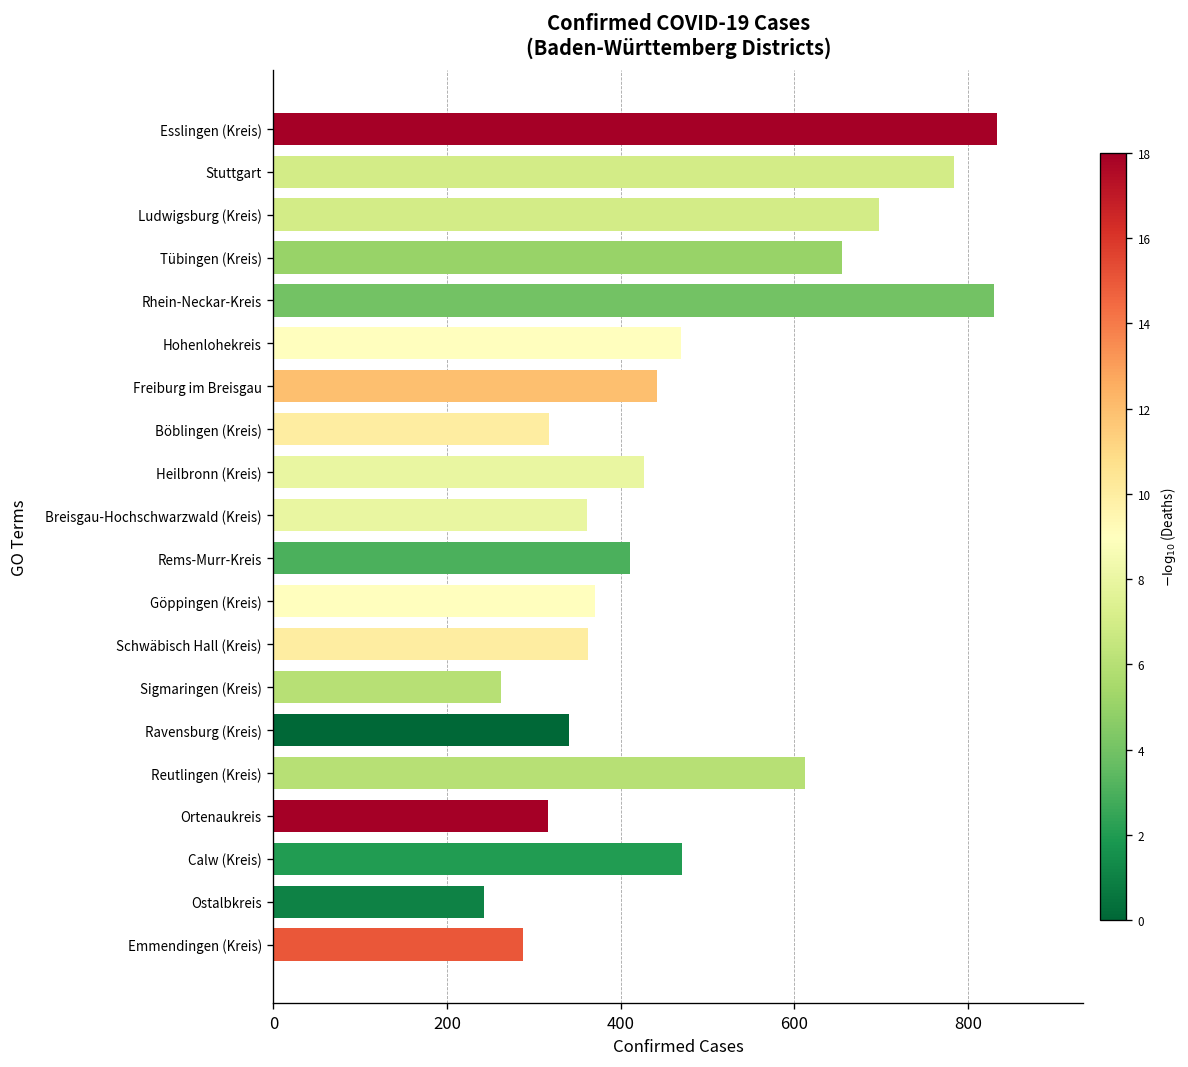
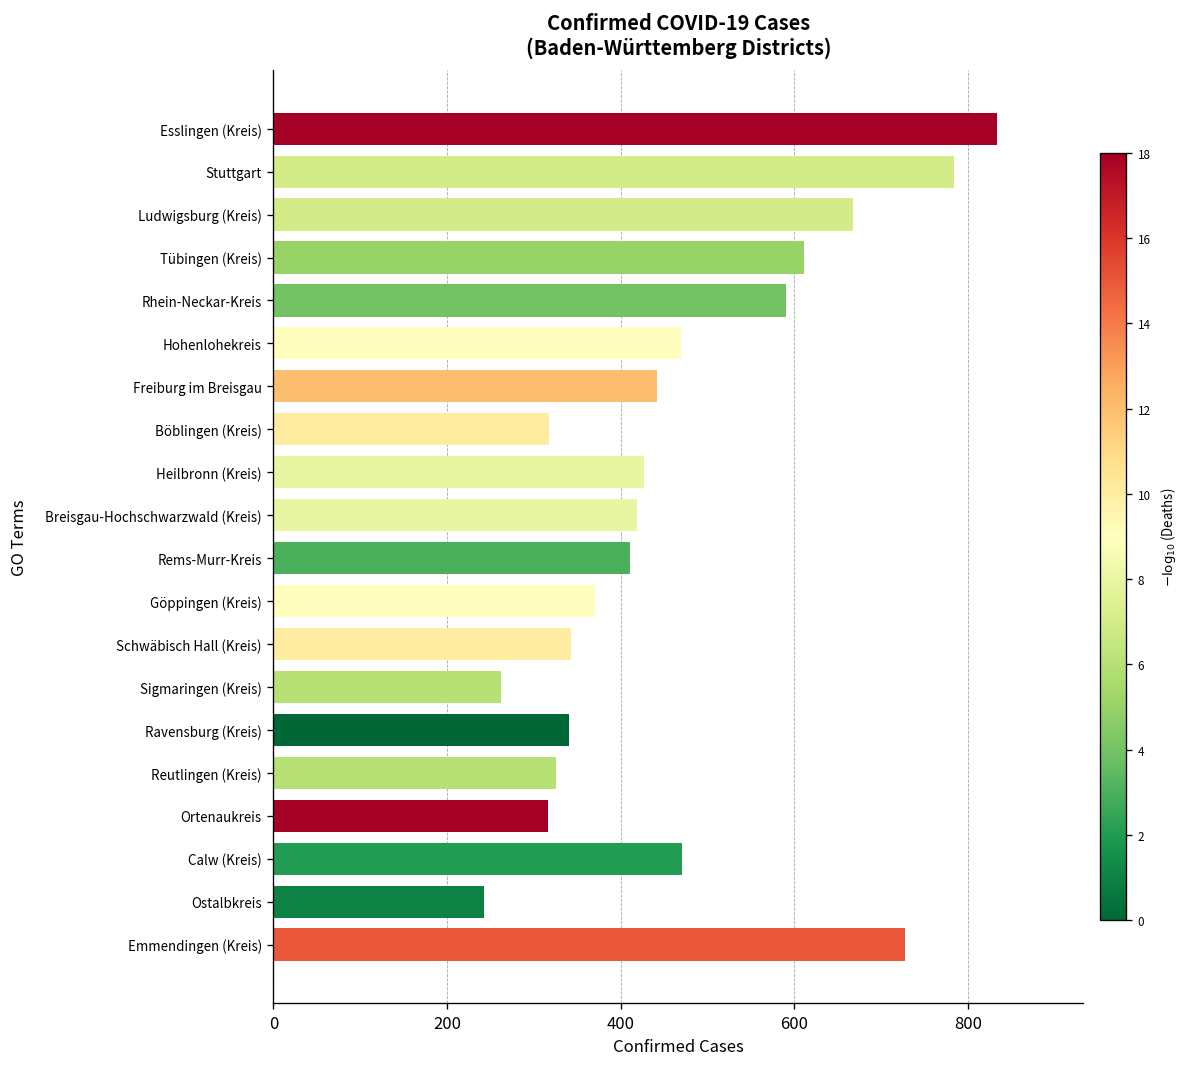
Ludwigsburg (Kreis): 700 -> 670
Tübingen (Kreis): 660 -> 610
Rhein-Neckar-Kreis: 830 -> 590
Breisgau-Hochschwarzwald (Kreis): 360 -> 420
Schwäbisch Hall (Kreis): 360 -> 340
Reutlingen (Kreis): 610 -> 330
Emmendingen (Kreis): 290 -> 730
